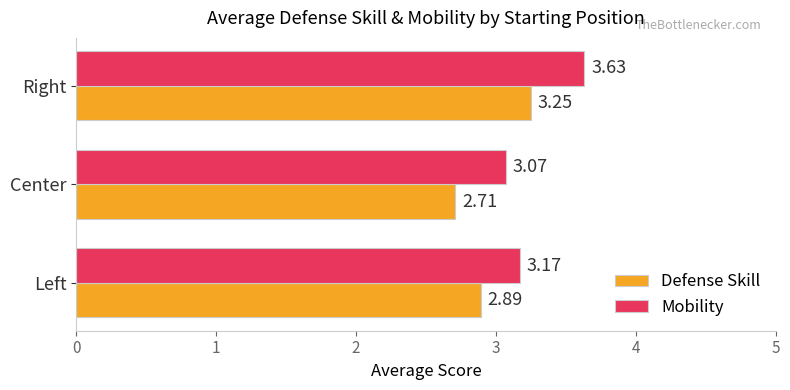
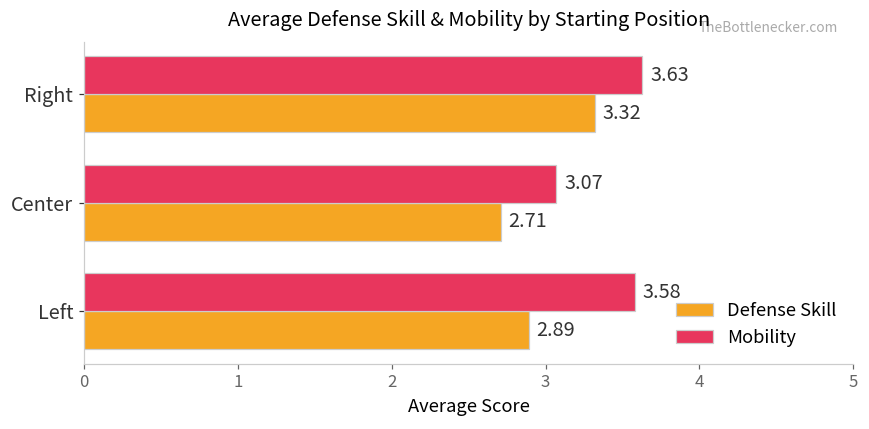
Defense Skill, Right: 3.25 -> 3.32
Mobility, Left: 3.17 -> 3.58
